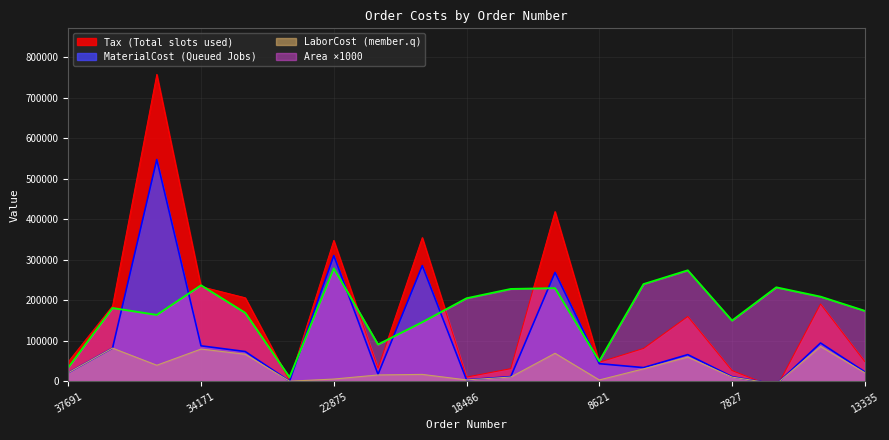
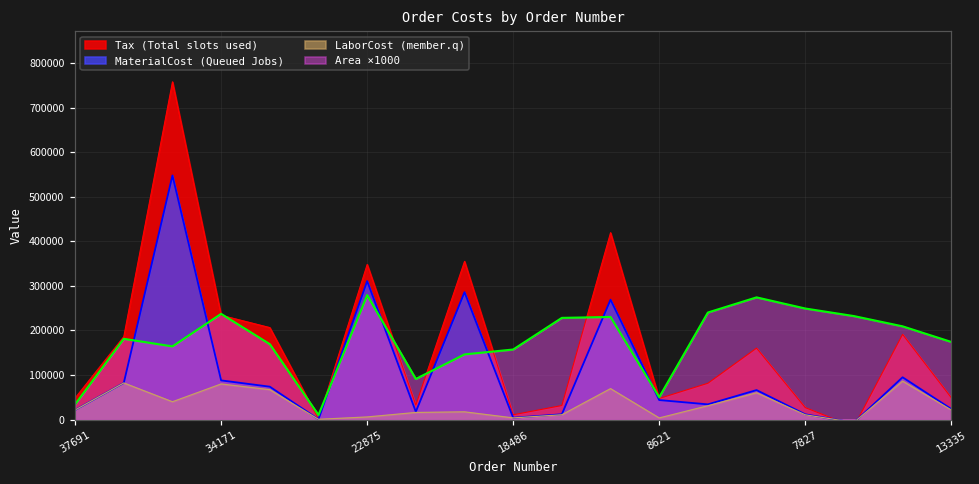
Area ×1000, 18486: 210000 -> 160000
Area ×1000, 7827: 150000 -> 250000
